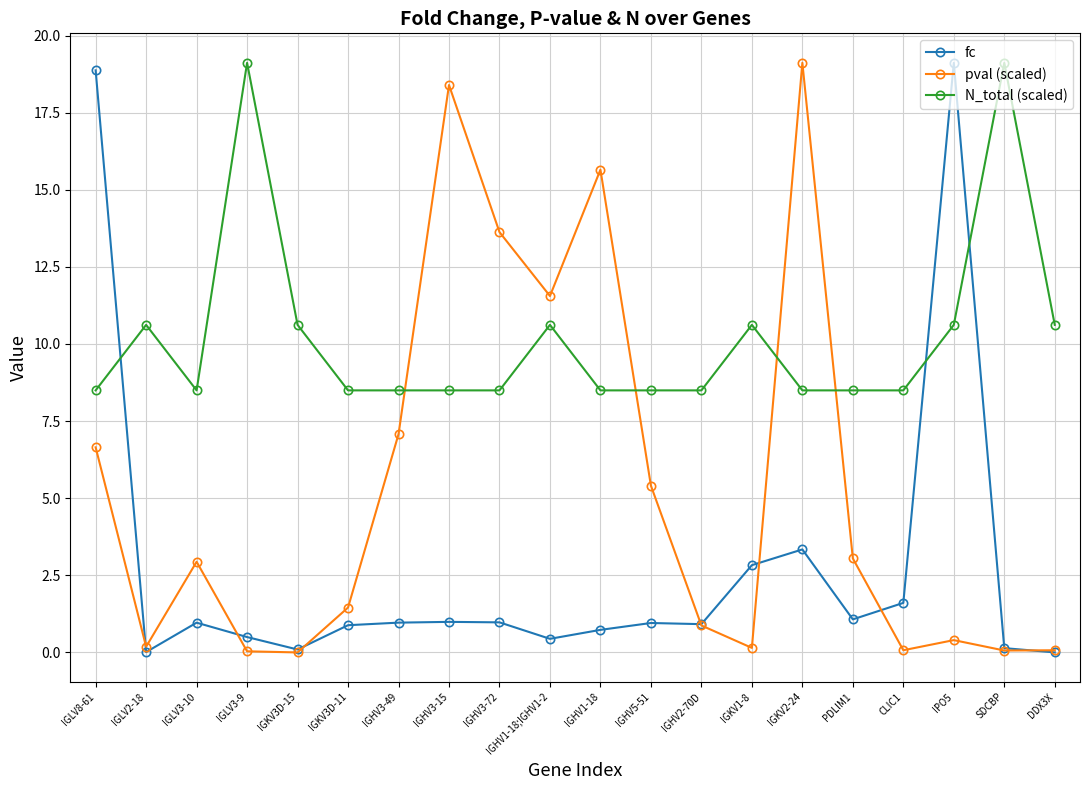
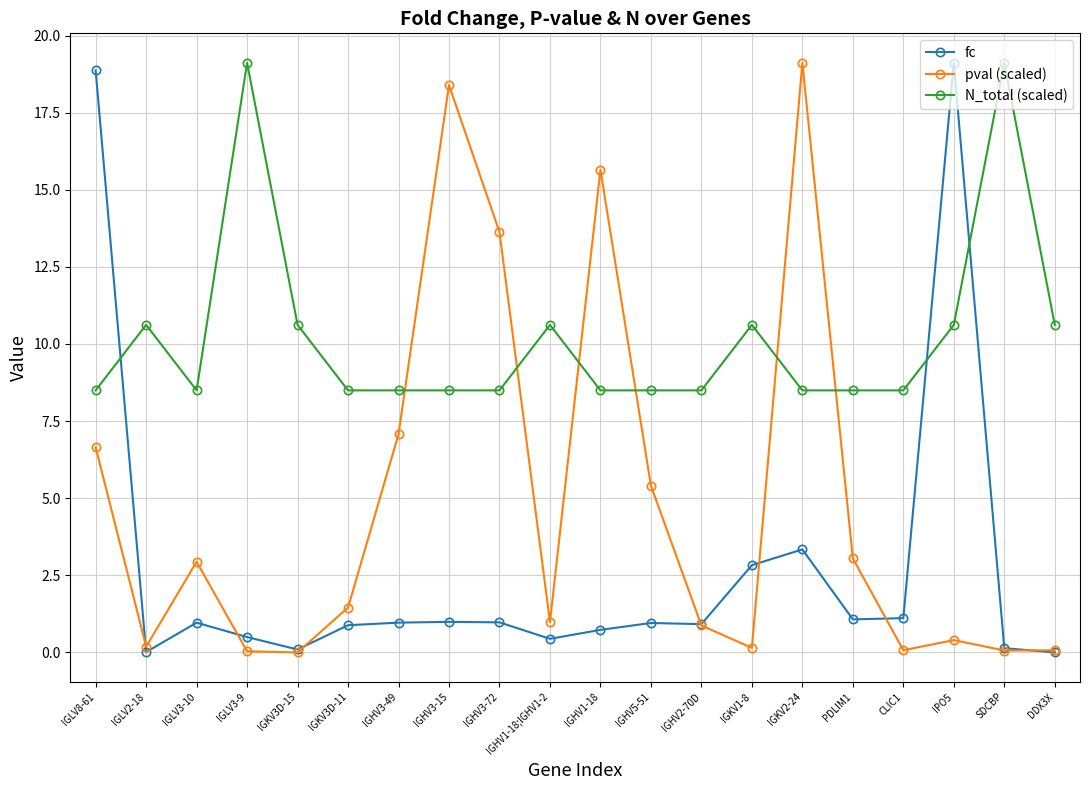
pval (scaled), IGHV1-18;IGHV1-2: 11.6 -> 1.0
fc, CLIC1: 1.6 -> 1.1
